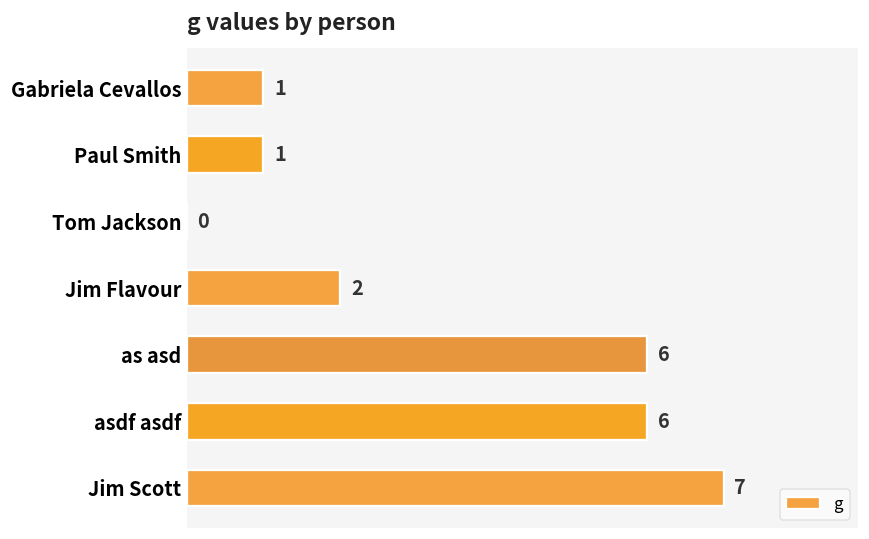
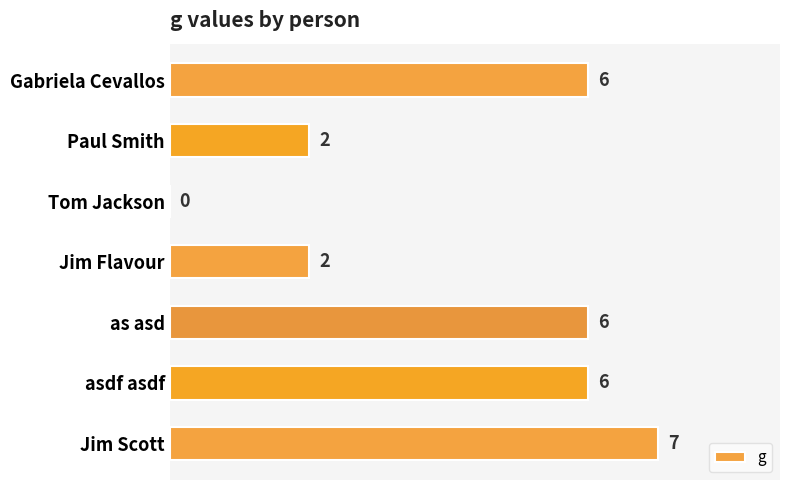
Gabriela Cevallos: 1 -> 6
Paul Smith: 1 -> 2
